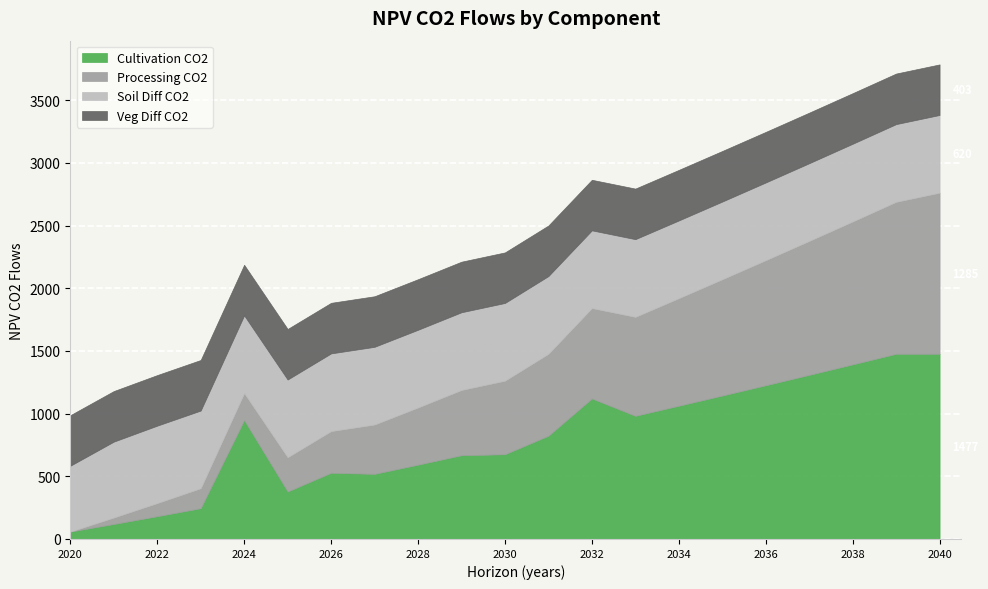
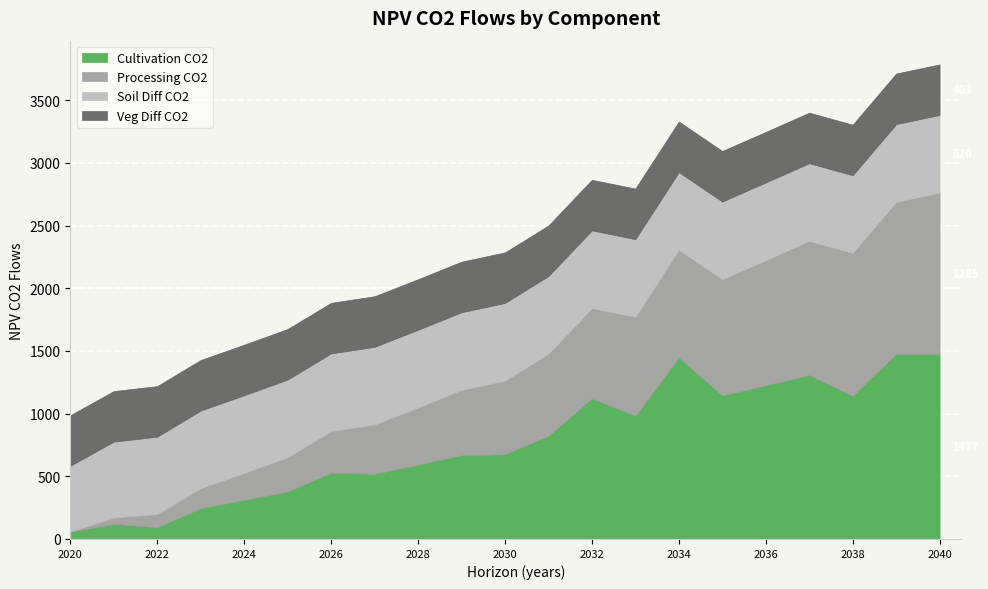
Cultivation CO2, 2022: 180 -> 90
Cultivation CO2, 2024: 950 -> 310
Cultivation CO2, 2034: 1060 -> 1450
Cultivation CO2, 2038: 1390 -> 1140
